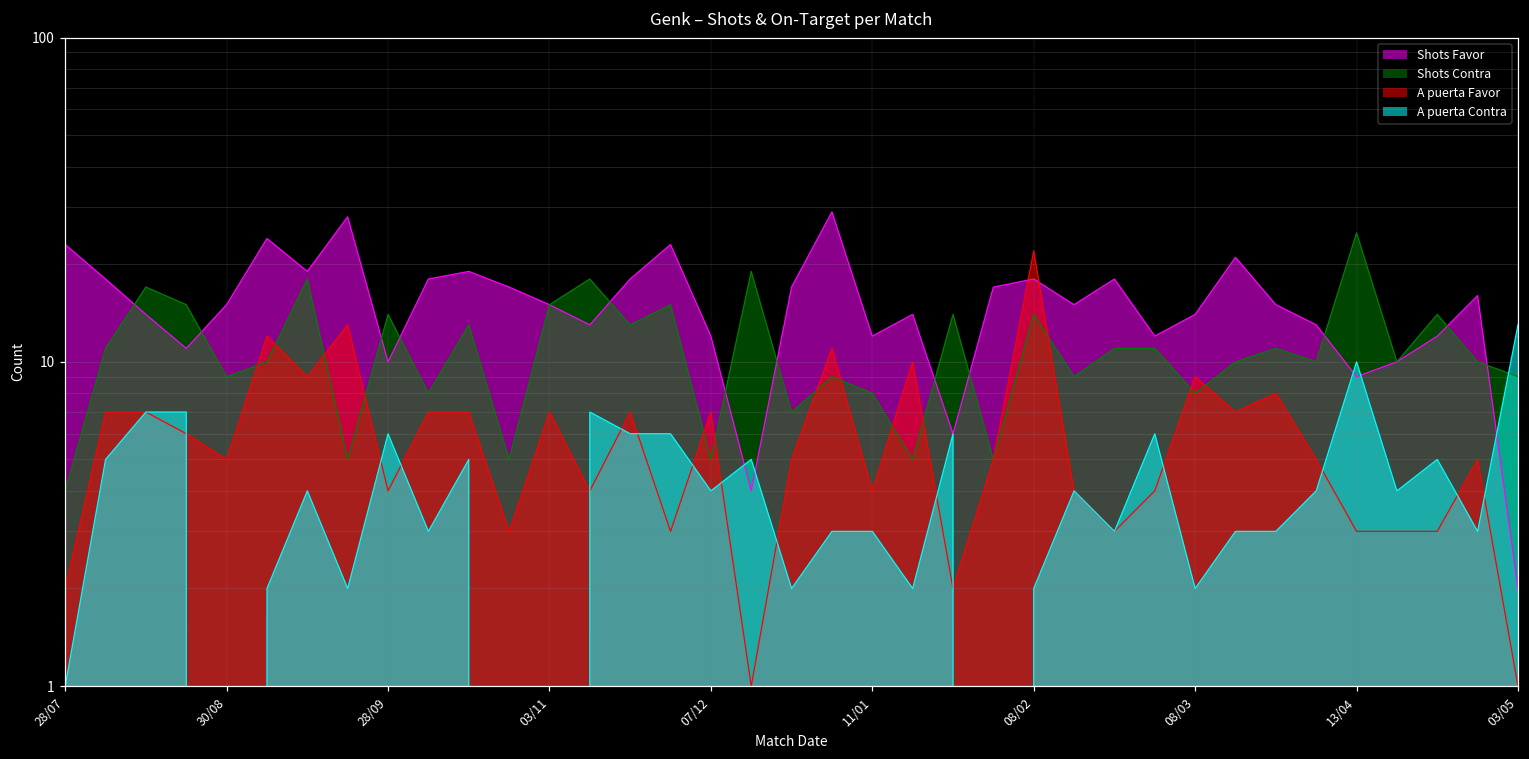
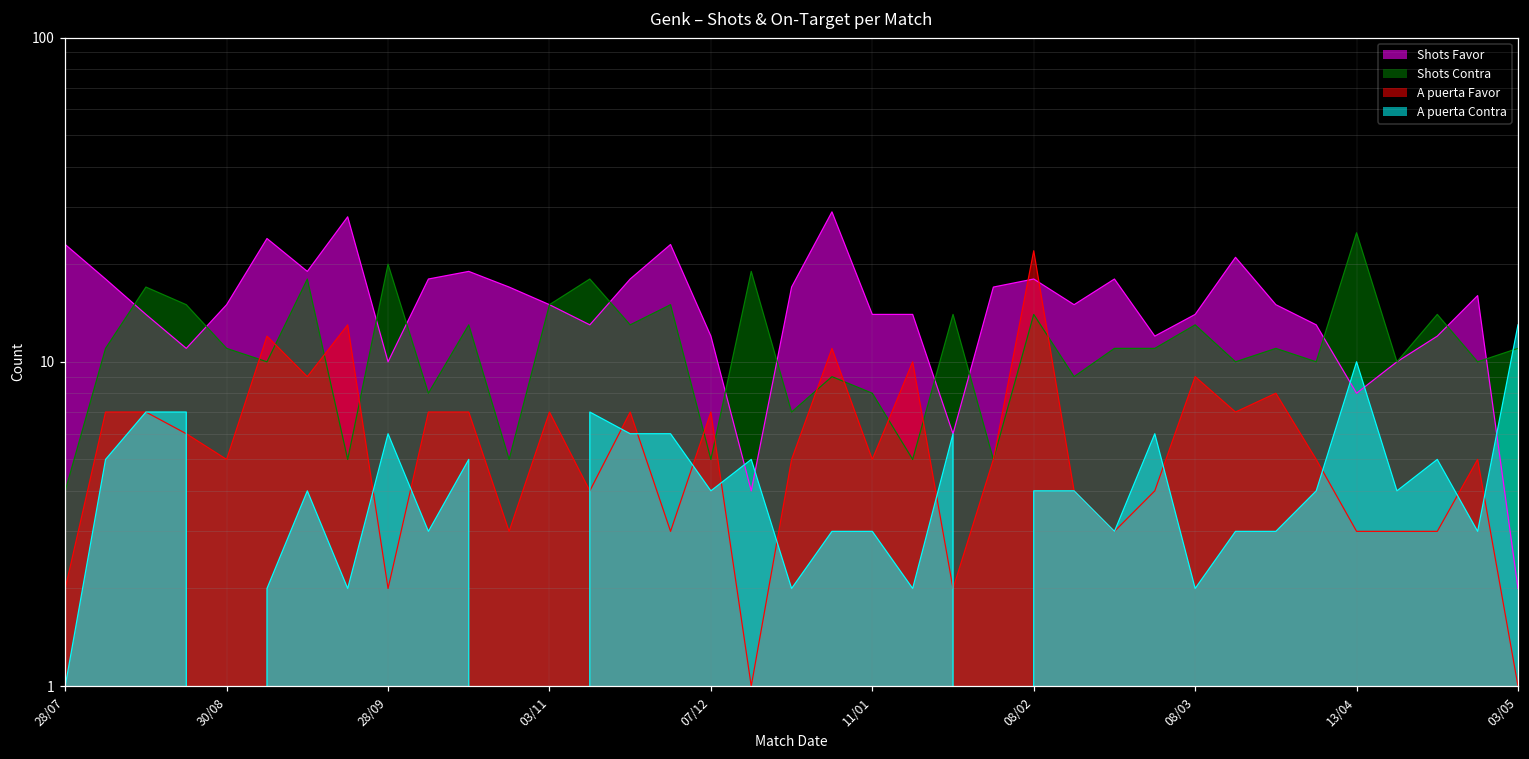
Shots Contra, 30/08: 9 -> 11
Shots Contra, 28/09: 14 -> 20
A puerta Favor, 28/09: 4 -> 2
Shots Favor, 11/01: 12 -> 14
A puerta Favor, 11/01: 4 -> 5
A puerta Contra, 08/02: 2 -> 4
Shots Contra, 08/03: 8 -> 13
Shots Favor, 13/04: 9 -> 8
Shots Contra, 03/05: 9 -> 11
